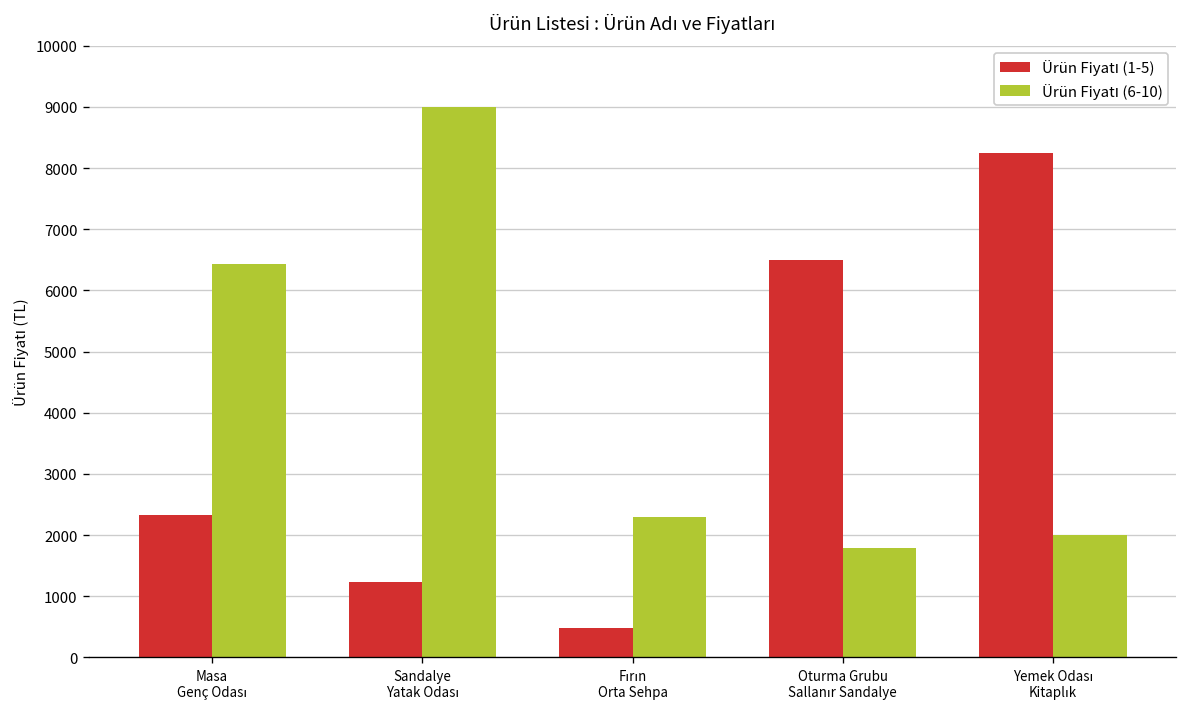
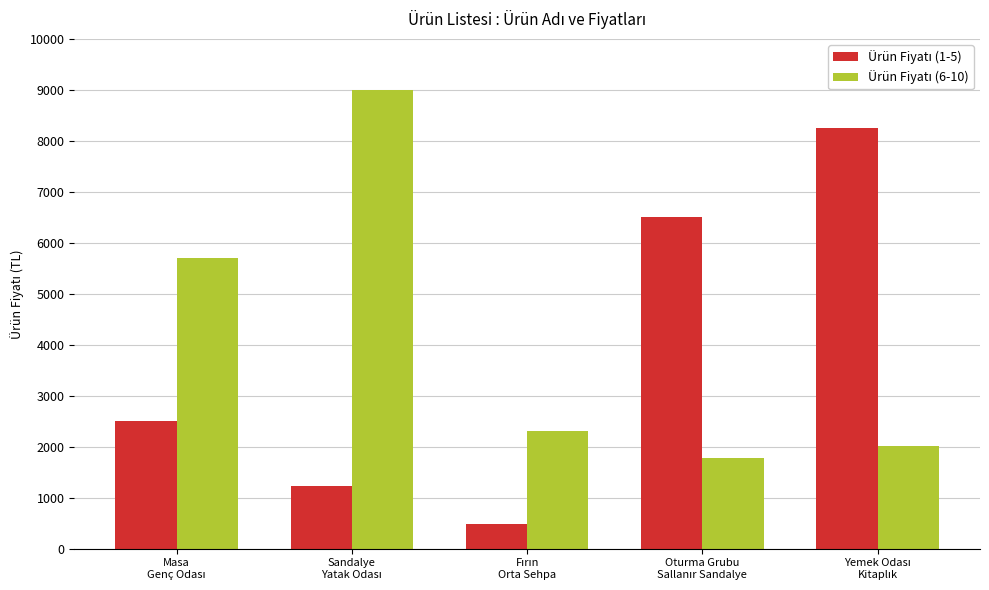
Ürün Fiyatı (1-5), Masa Genç Odası: 2300 -> 2500
Ürün Fiyatı (6-10), Masa Genç Odası: 6400 -> 5700
